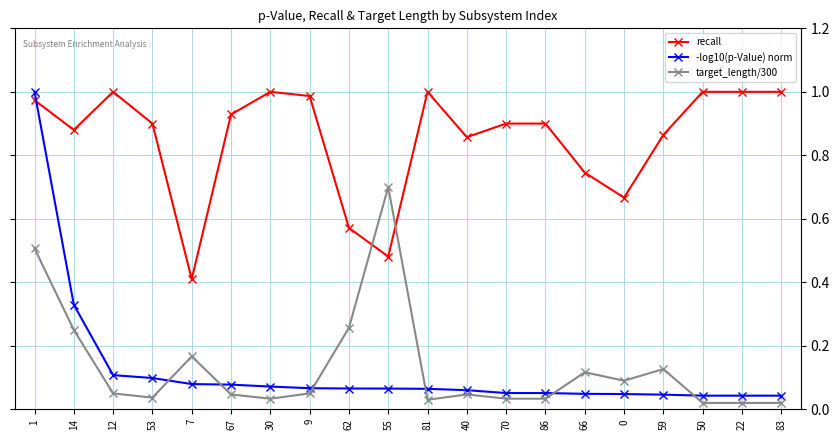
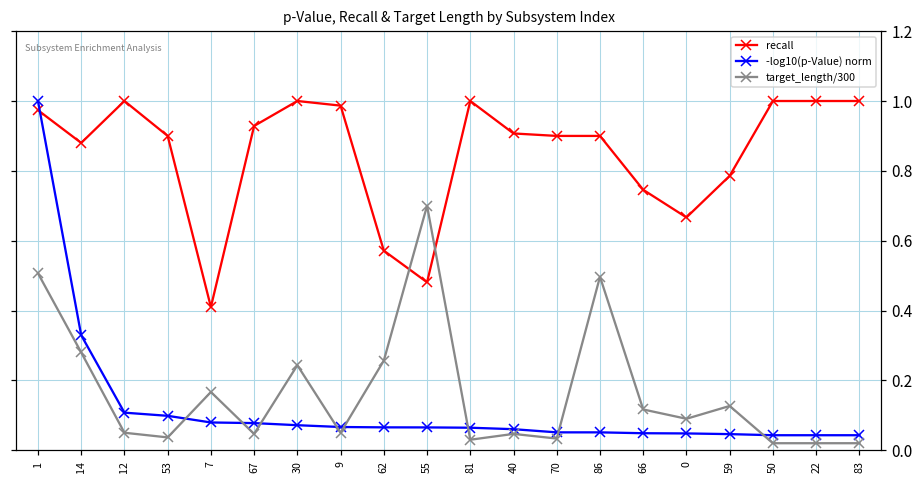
target_length/300, 14: 0.25 -> 0.28
target_length/300, 30: 0.03 -> 0.24
recall, 40: 0.86 -> 0.91
target_length/300, 86: 0.03 -> 0.50
recall, 59: 0.86 -> 0.79
